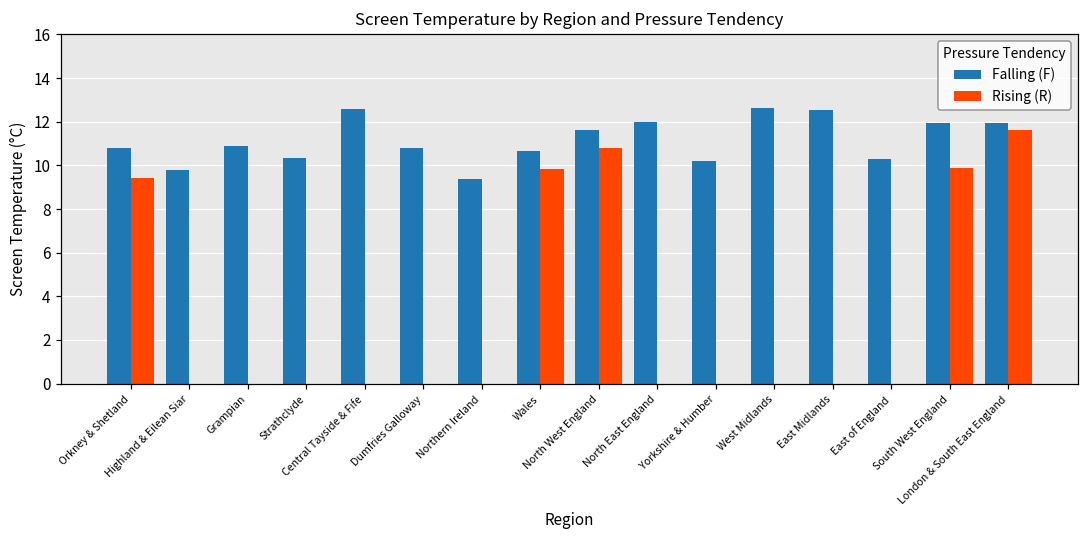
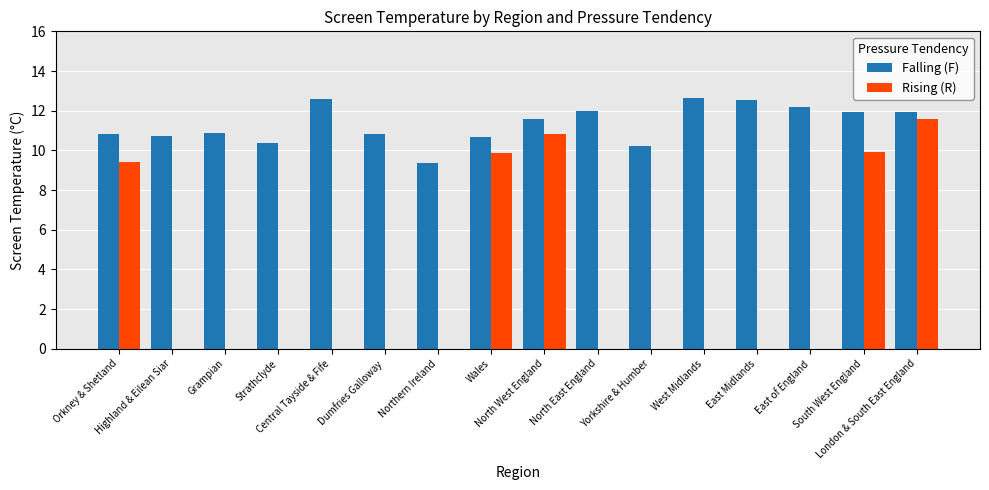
Falling (F), Highland & Eilean Siar: 9.8 -> 10.7
Falling (F), East of England: 10.3 -> 12.2
